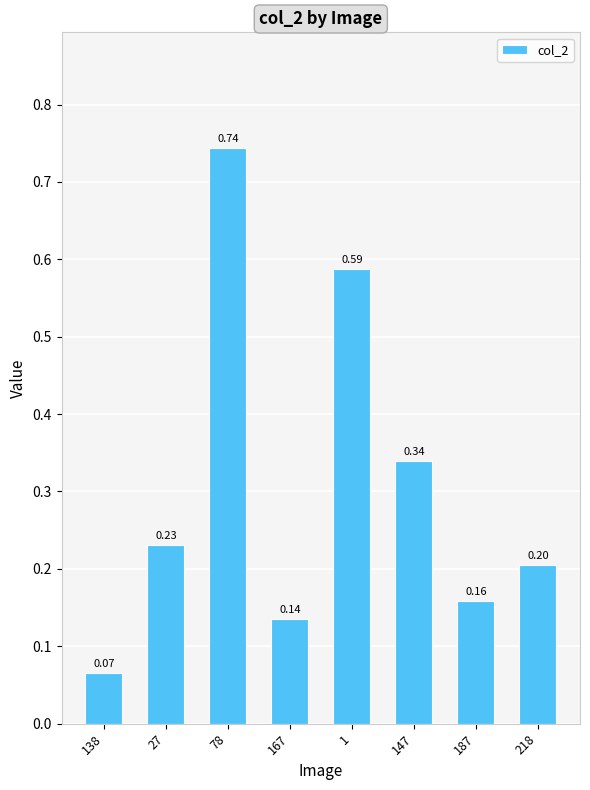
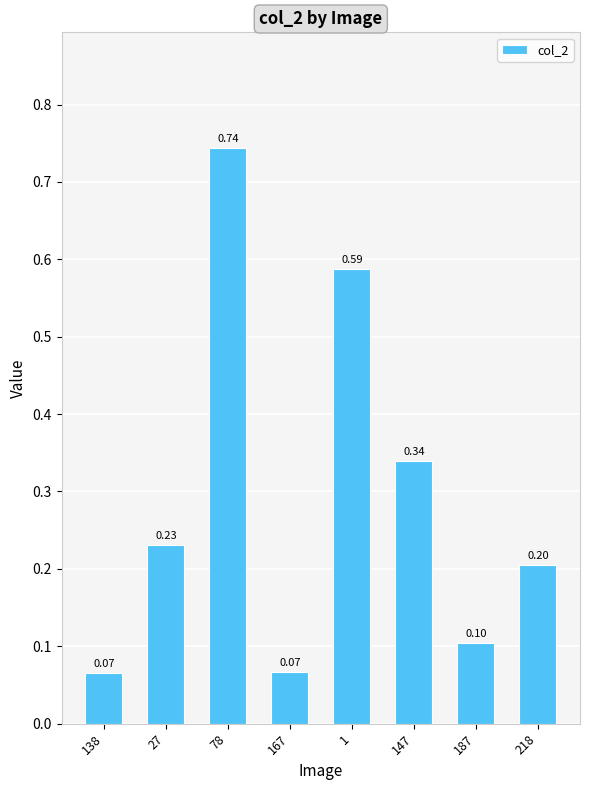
167: 0.14 -> 0.07
187: 0.16 -> 0.10
